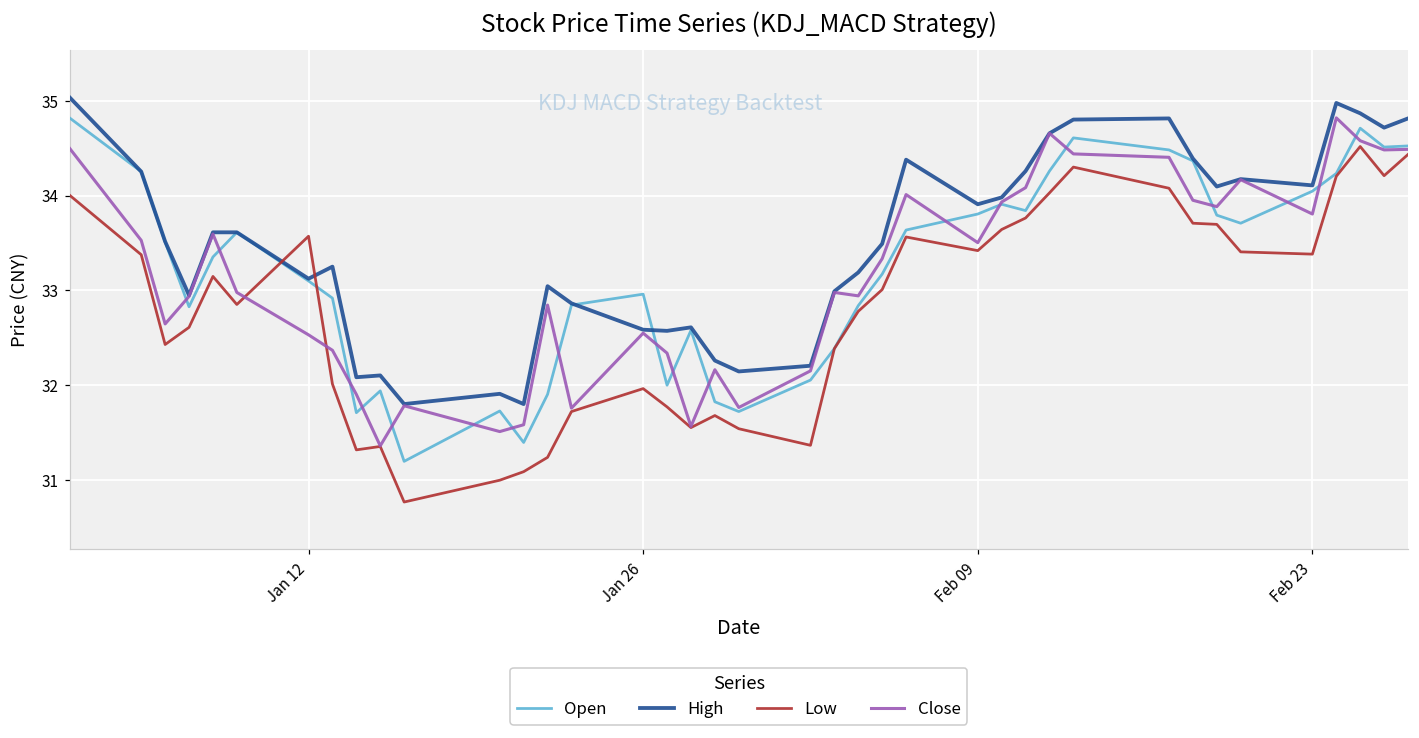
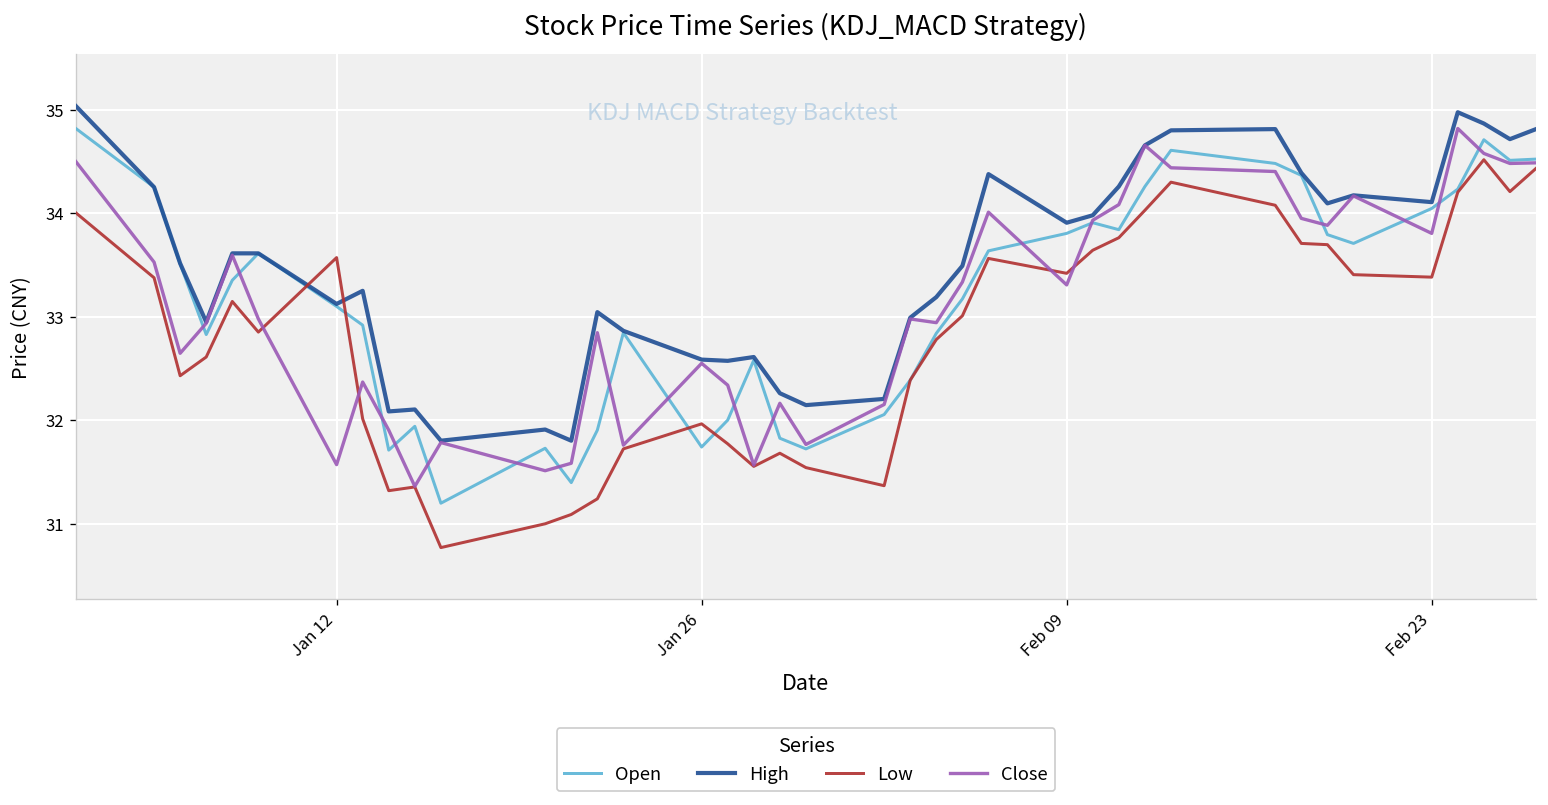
Close, Jan 12: 32.5 -> 31.6
Open, Jan 26: 33.0 -> 31.7
Close, Feb 09: 33.5 -> 33.3
